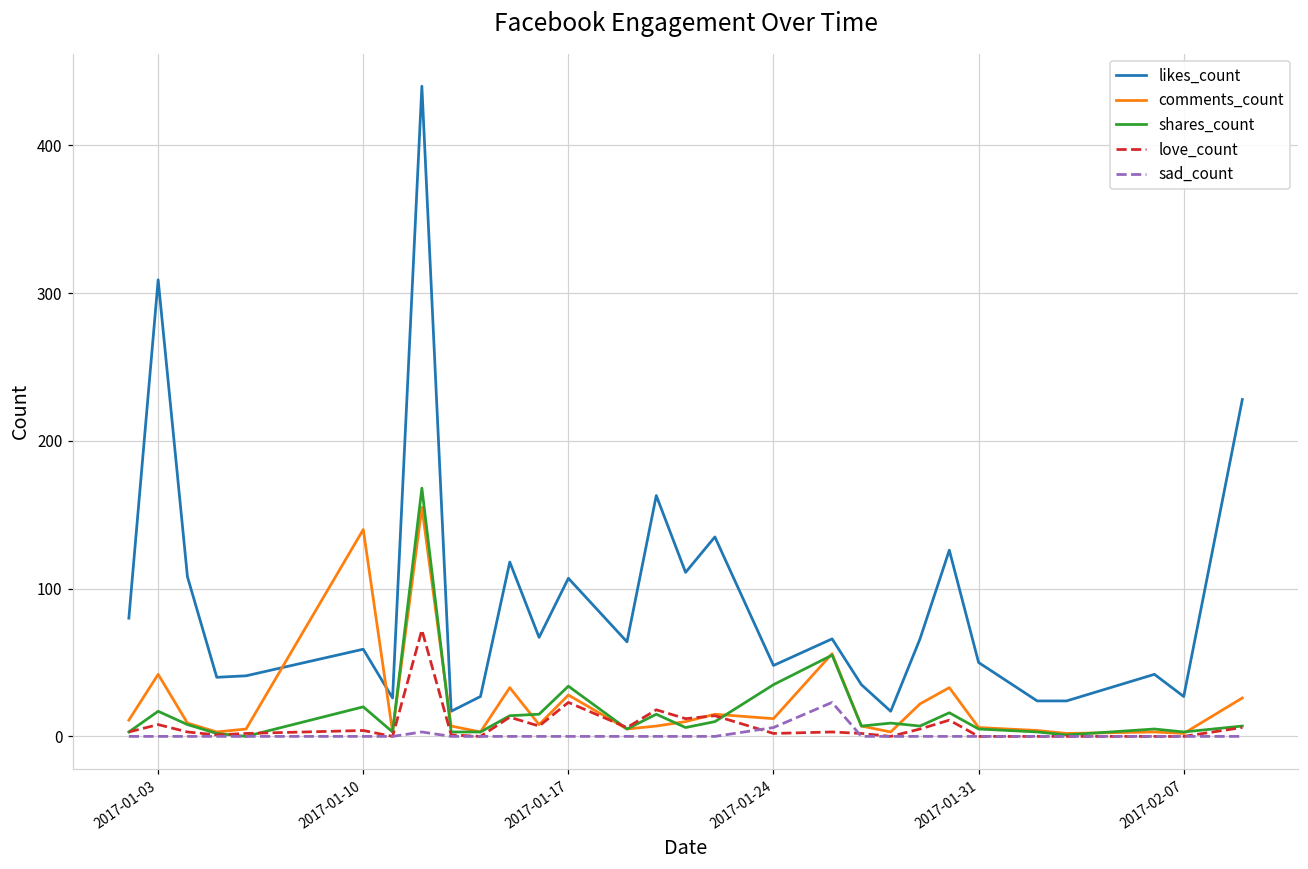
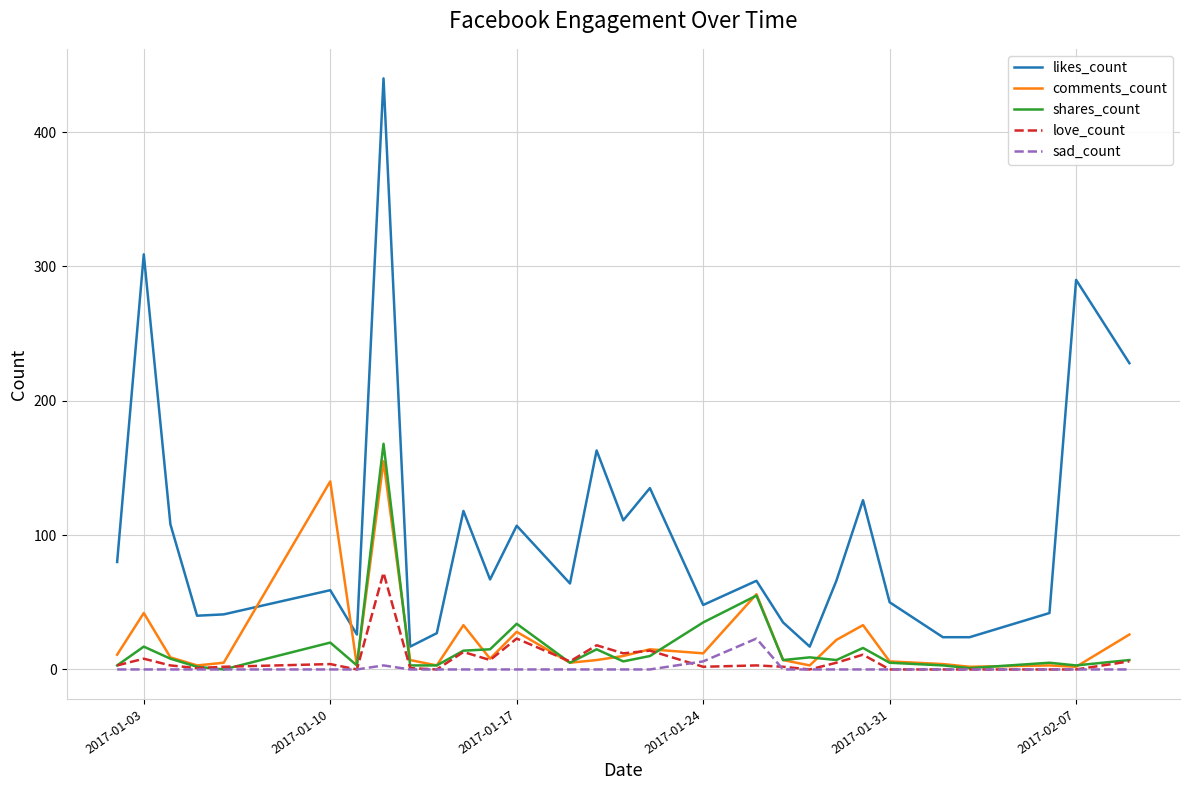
likes_count, 2017-02-07: 27 -> 290
